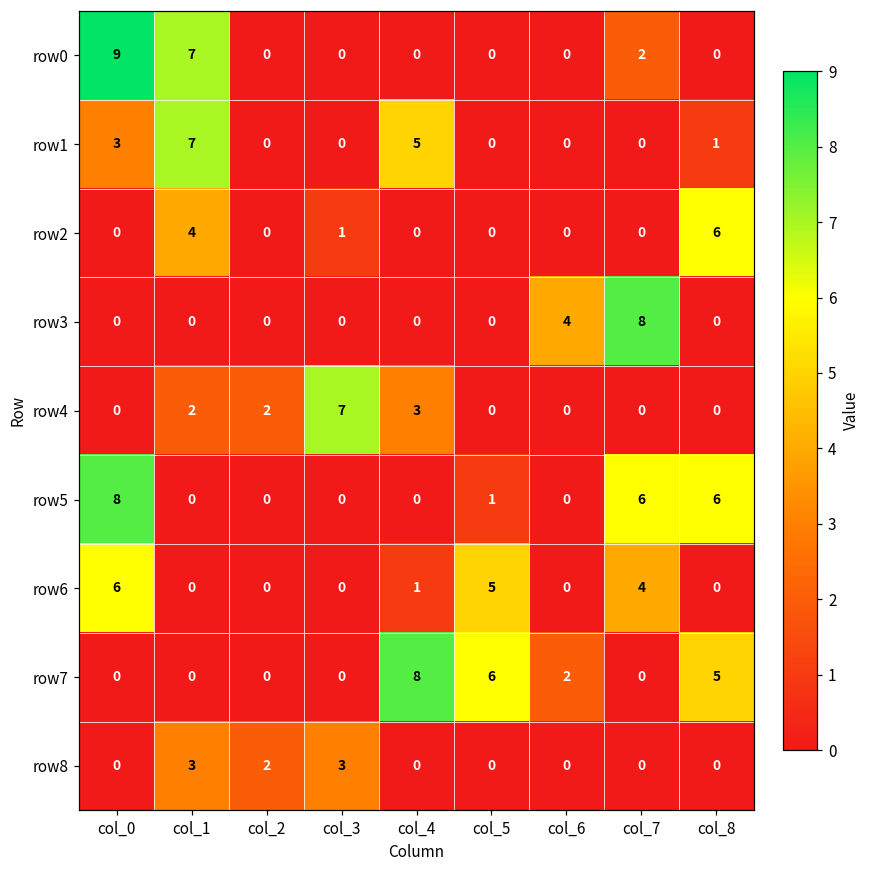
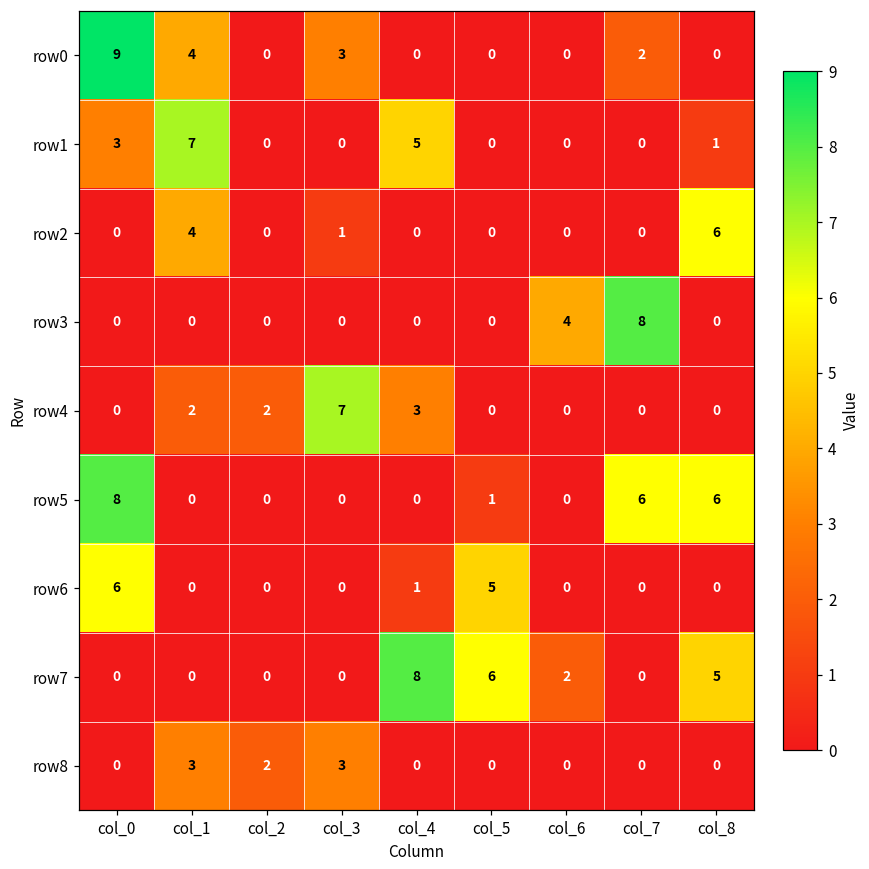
row0, col_1: 7 -> 4
row0, col_3: 0 -> 3
row6, col_7: 4 -> 0
